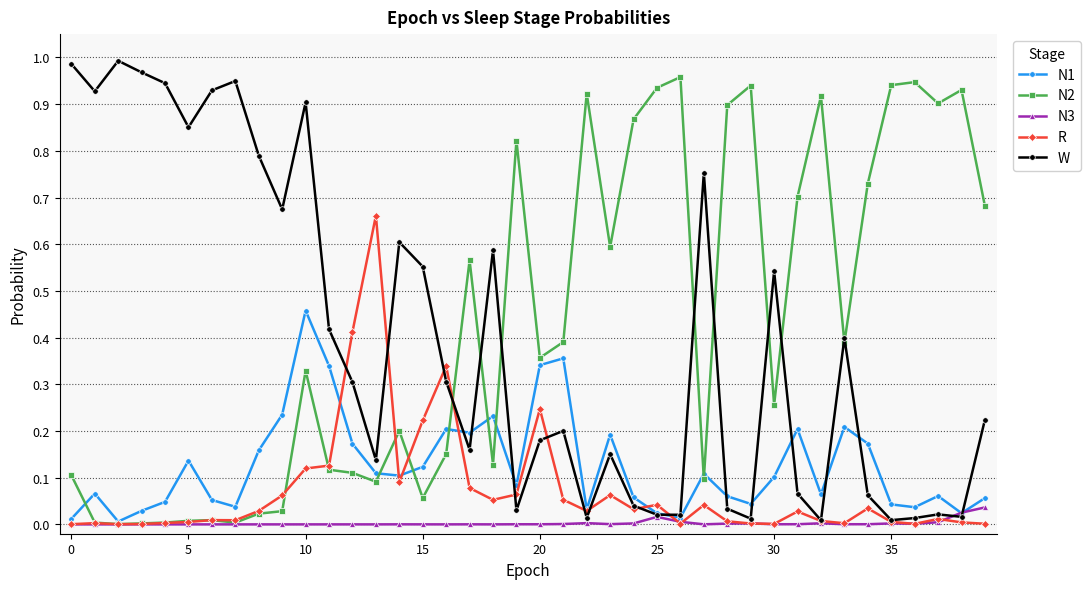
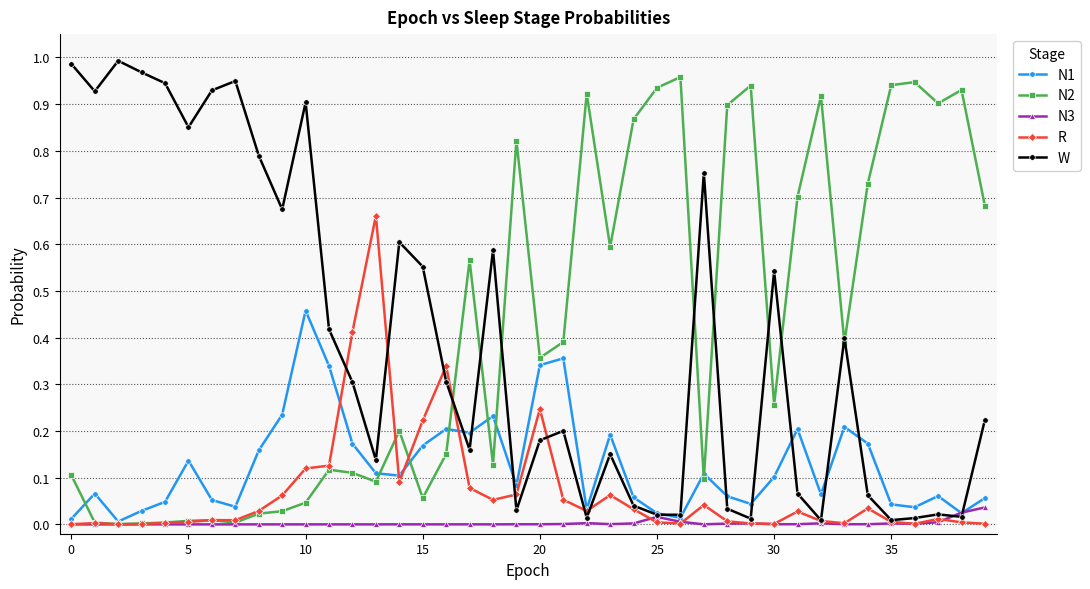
N2, 10: 0.33 -> 0.05
N1, 15: 0.12 -> 0.17
R, 25: 0.04 -> 0.00
